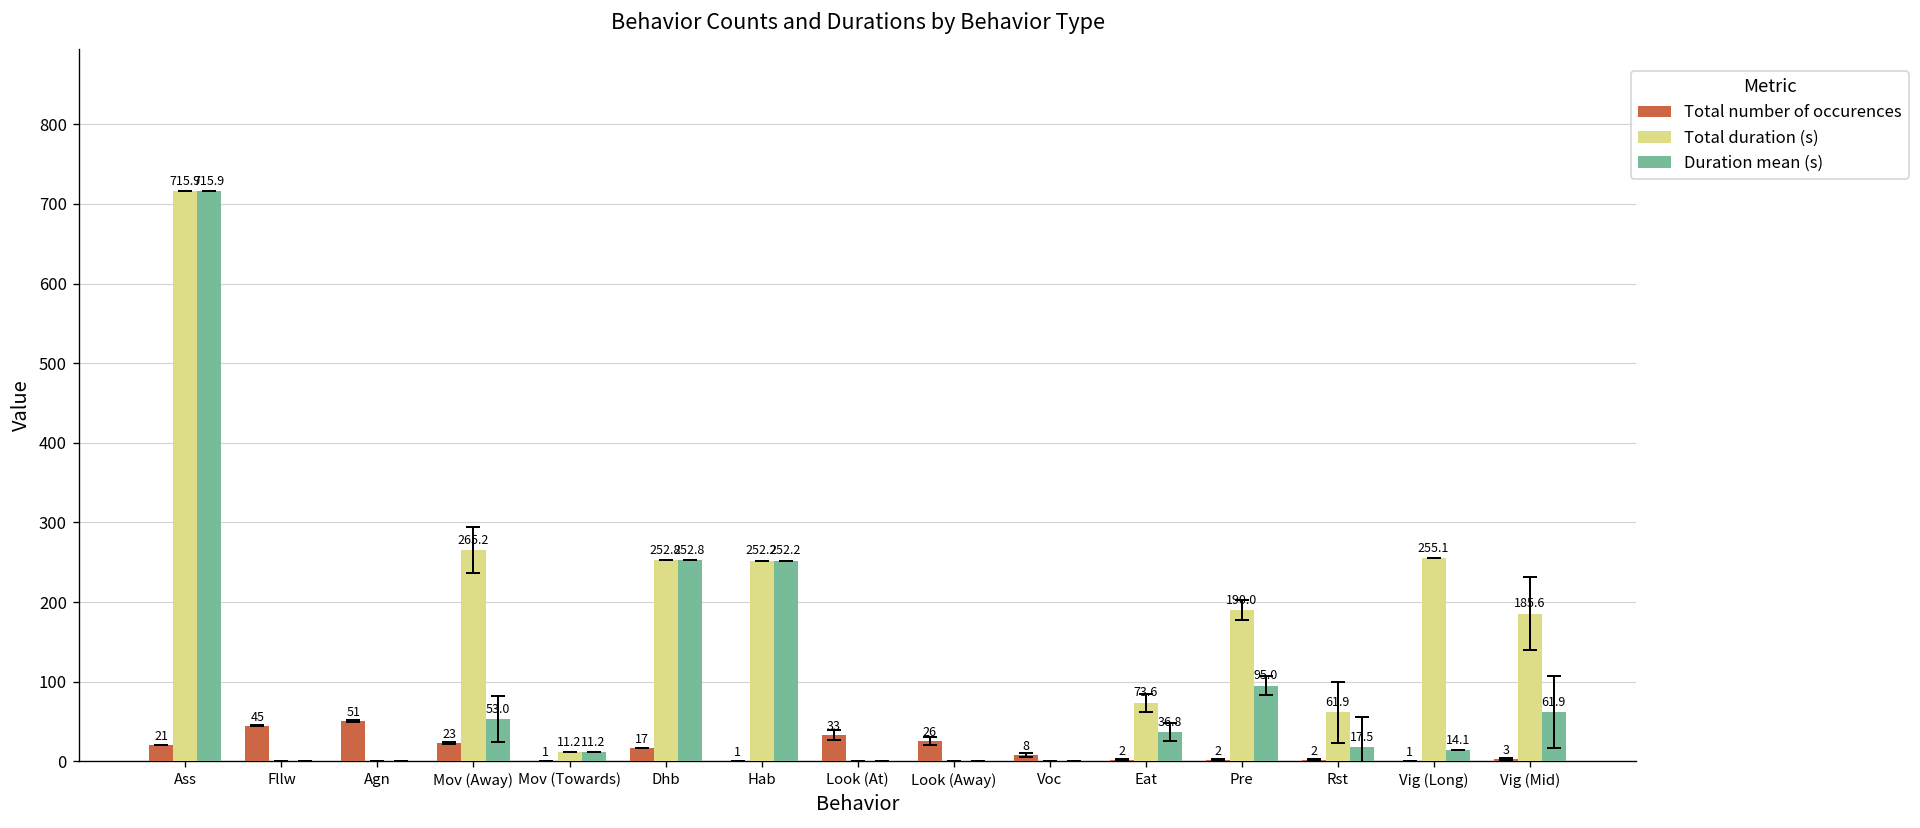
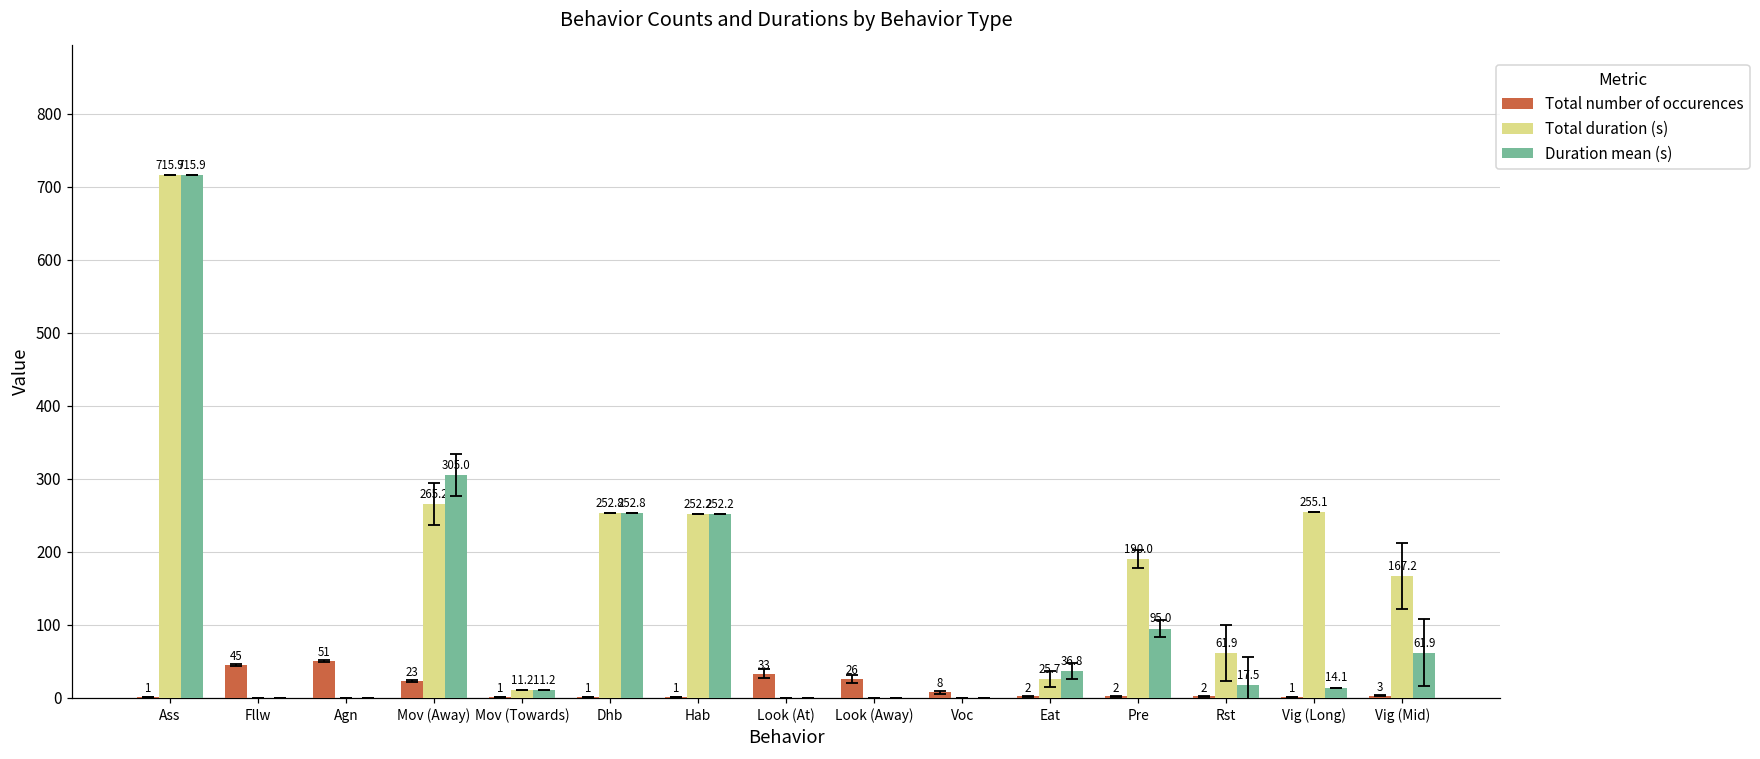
Total number of occurences, Ass: 21 -> 1
Duration mean (s), Mov (Away): 53.0 -> 305.0
Total number of occurences, Dhb: 17 -> 1
Total duration (s), Eat: 73.6 -> 25.7
Total duration (s), Vig (Mid): 185.6 -> 167.2
